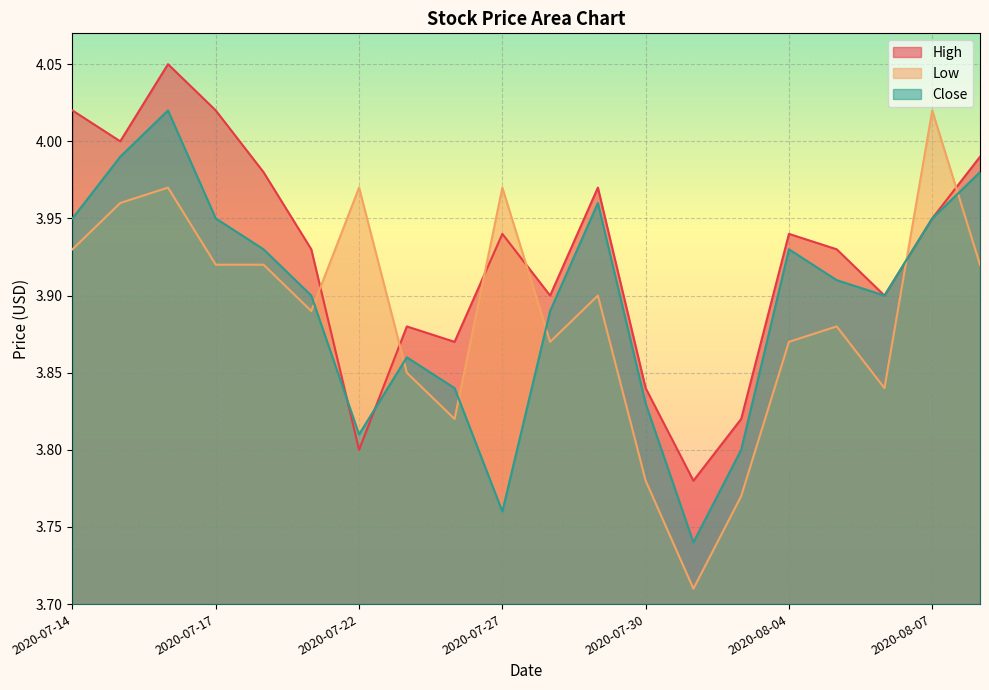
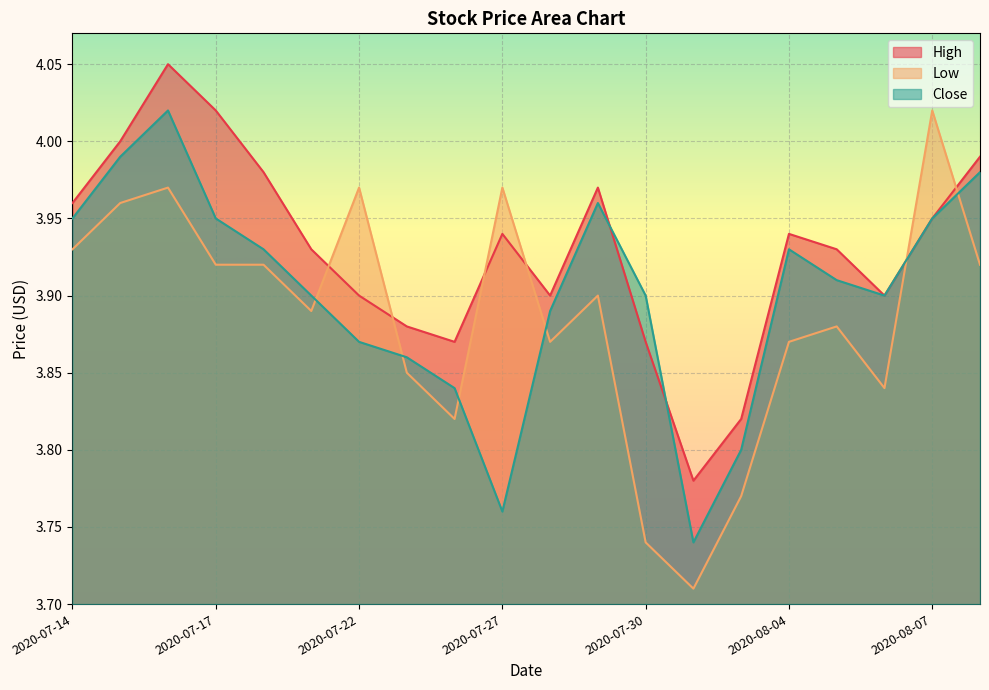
High, 2020-07-14: 4.02 -> 3.96
High, 2020-07-22: 3.8 -> 3.9
Close, 2020-07-22: 3.81 -> 3.87
High, 2020-07-30: 3.84 -> 3.87
Low, 2020-07-30: 3.78 -> 3.74
Close, 2020-07-30: 3.83 -> 3.90
